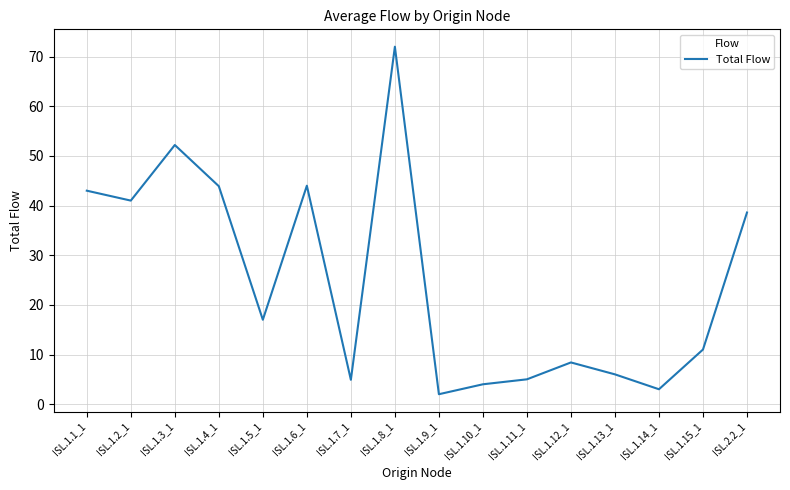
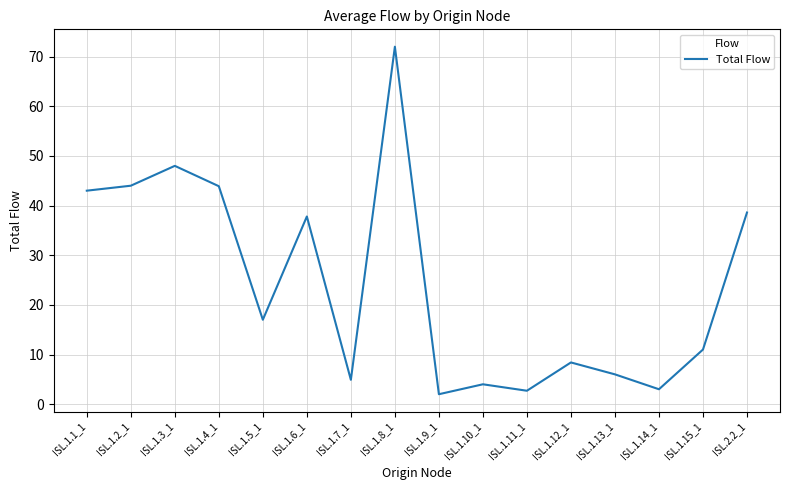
ISL.1.2_1: 41 -> 44
ISL.1.3_1: 52 -> 48
ISL.1.6_1: 44 -> 38
ISL.1.11_1: 5 -> 3
